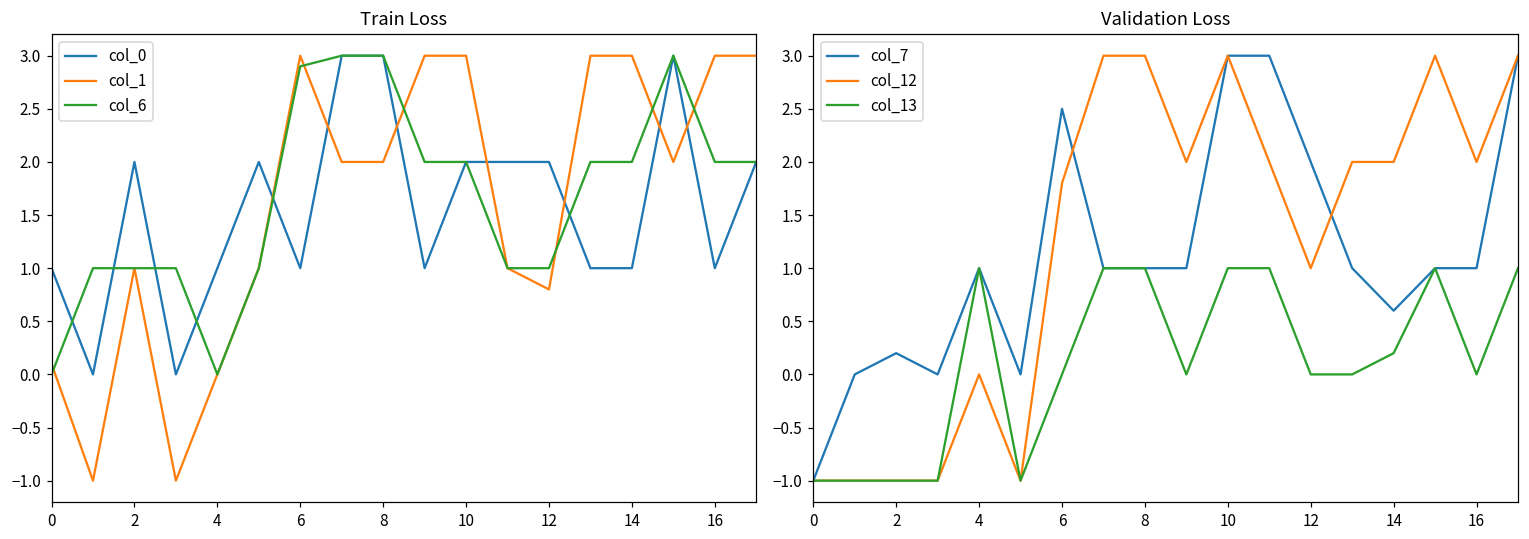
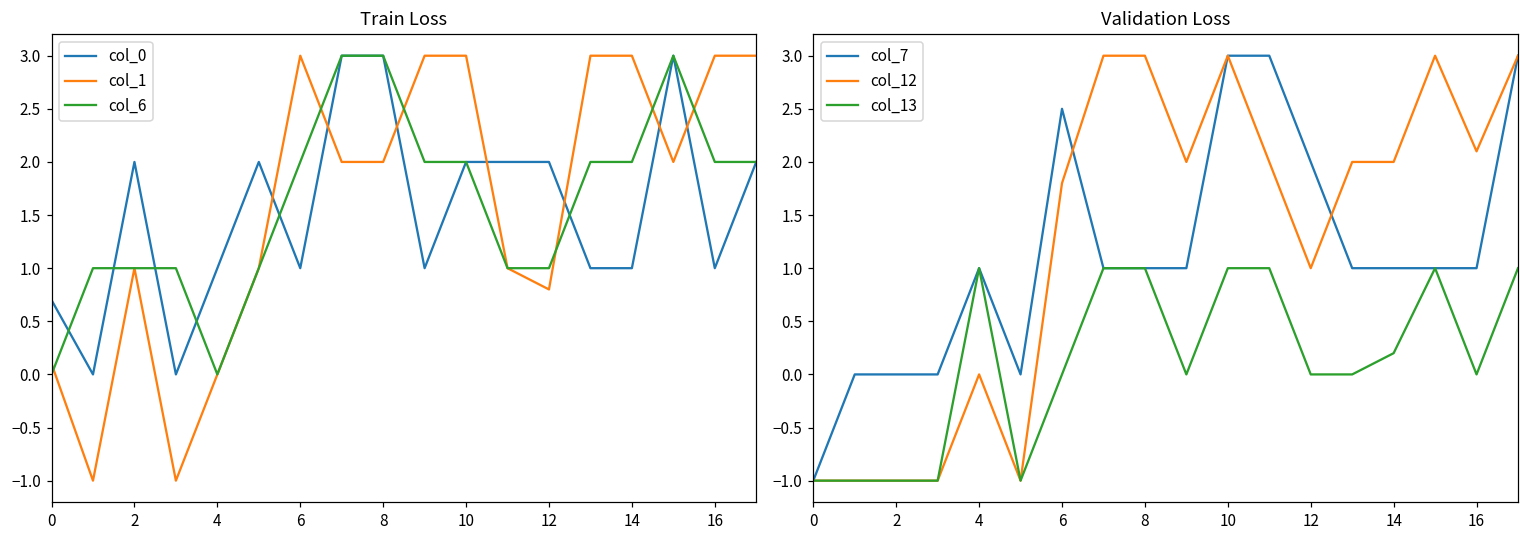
Train Loss, col_0, 0: 1.0 -> 0.7
Train Loss, col_6, 6: 2.9 -> 2.0
Validation Loss, col_7, 2: 0.2 -> 0.0
Validation Loss, col_7, 14: 0.6 -> 1.0
Validation Loss, col_12, 16: 2.0 -> 2.1
